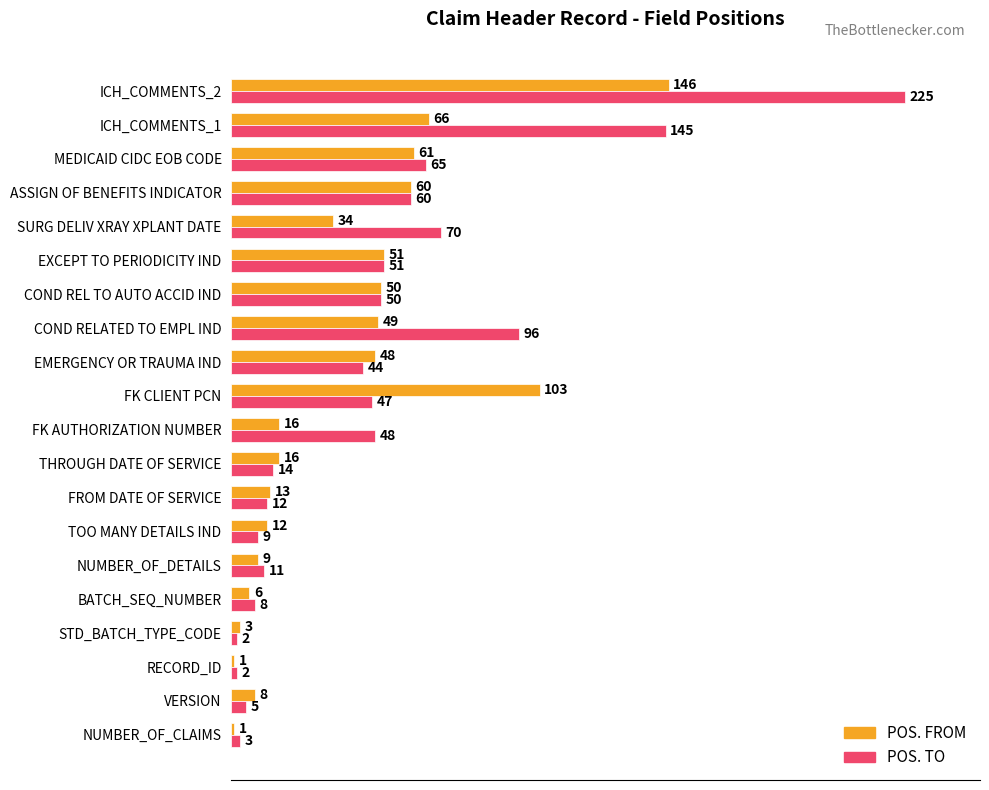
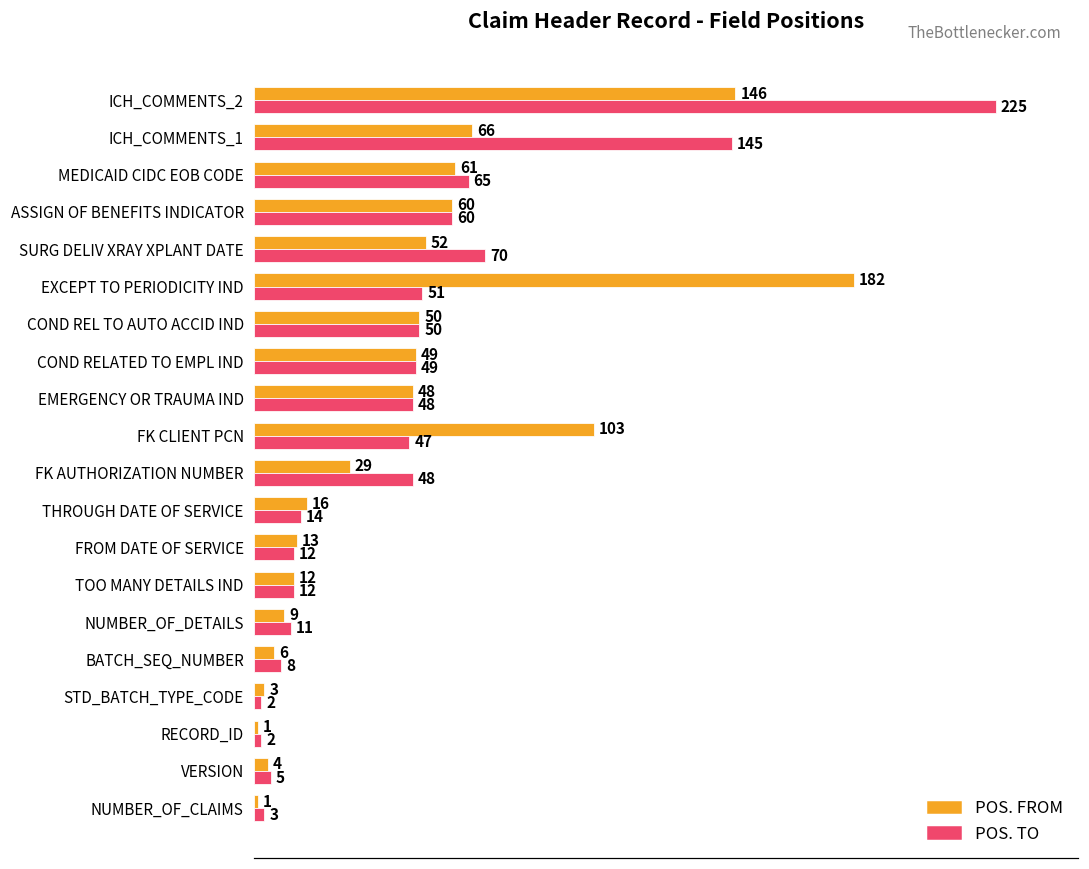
POS. FROM, SURG DELIV XRAY XPLANT DATE: 34 -> 52
POS. FROM, EXCEPT TO PERIODICITY IND: 51 -> 182
POS. TO, COND RELATED TO EMPL IND: 96 -> 49
POS. TO, EMERGENCY OR TRAUMA IND: 44 -> 48
POS. FROM, FK AUTHORIZATION NUMBER: 16 -> 29
POS. TO, TOO MANY DETAILS IND: 9 -> 12
POS. FROM, VERSION: 8 -> 4
